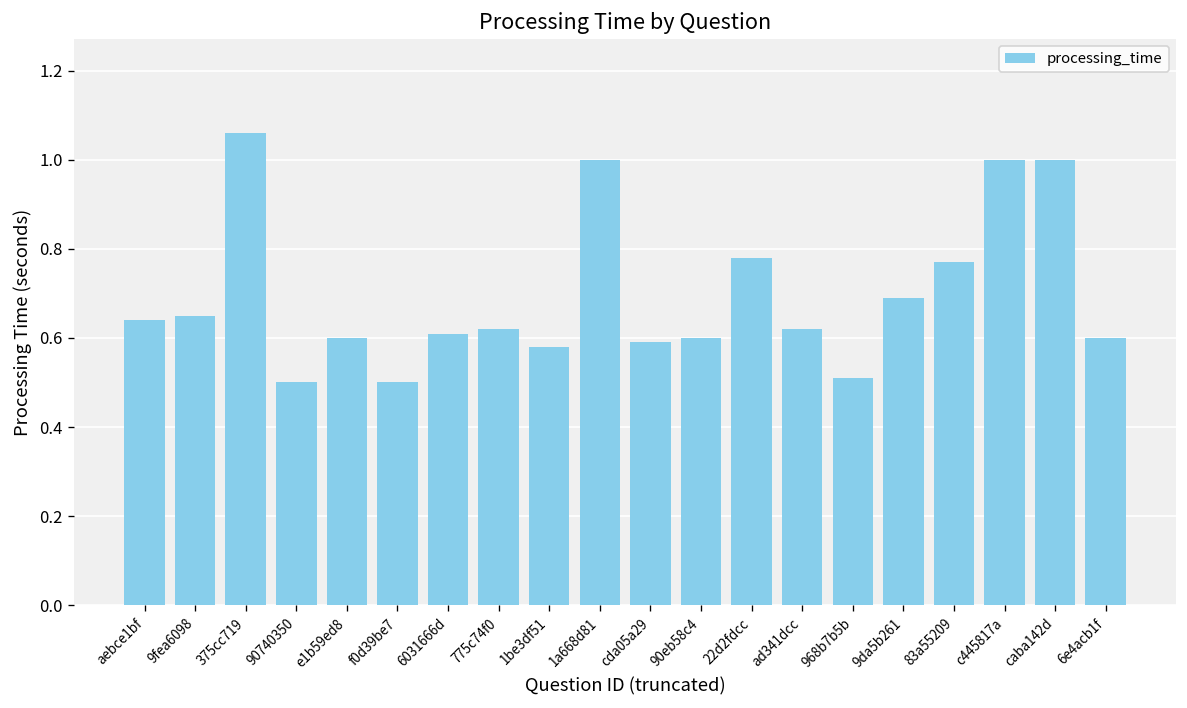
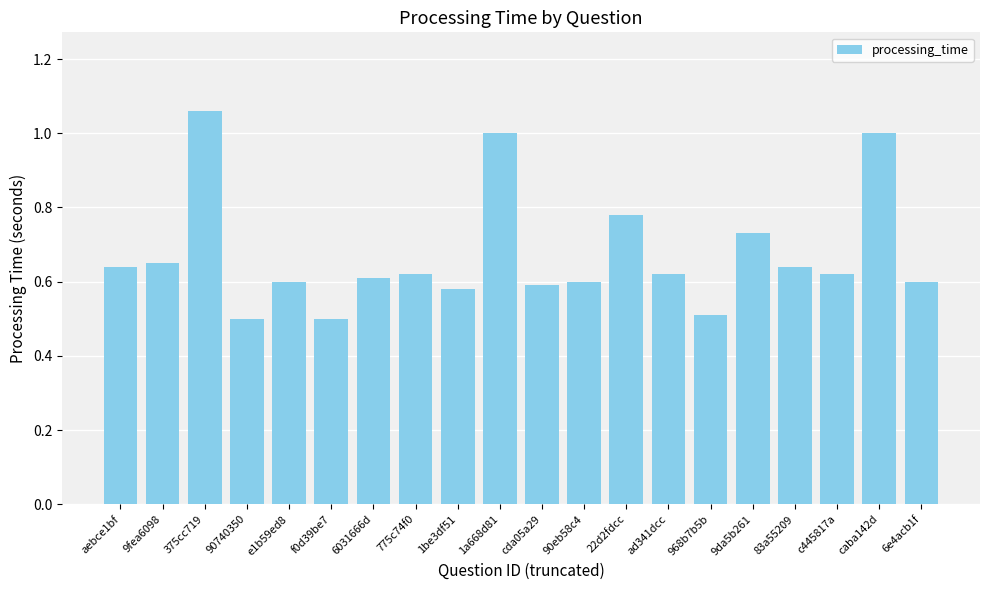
9da5b261: 0.69 -> 0.73
83a55209: 0.77 -> 0.64
c445817a: 1.00 -> 0.62
